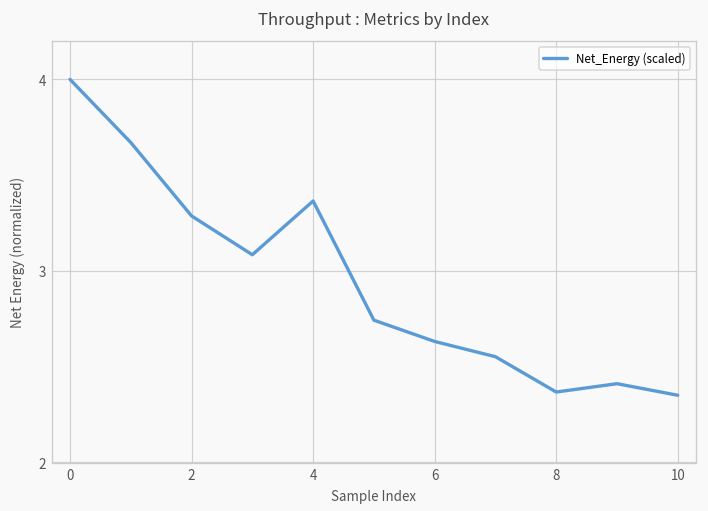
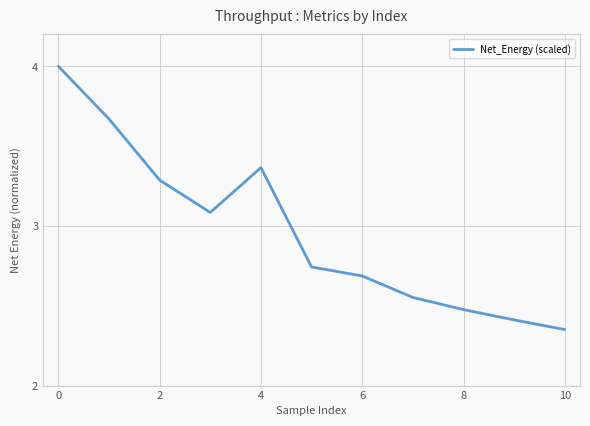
6: 2.63 -> 2.69
8: 2.37 -> 2.48
